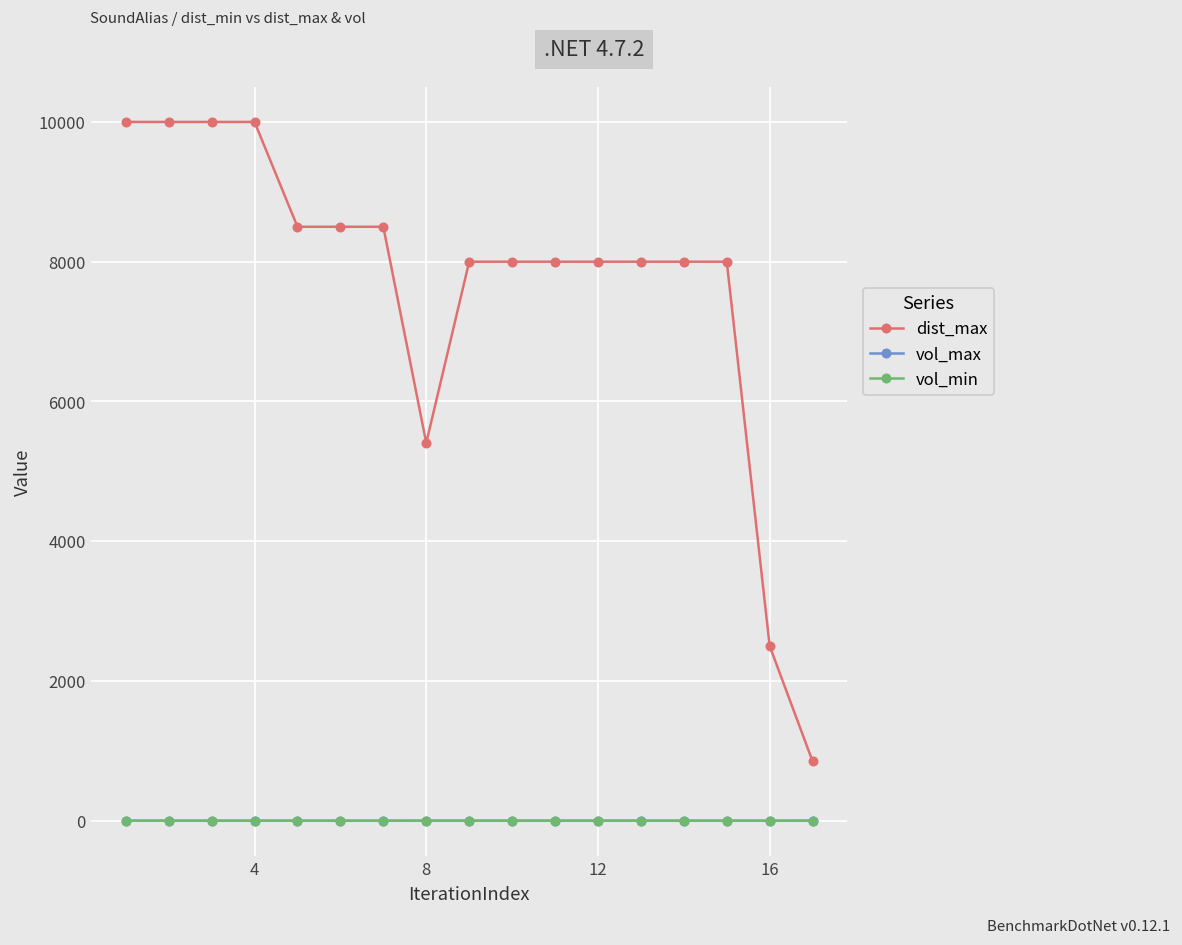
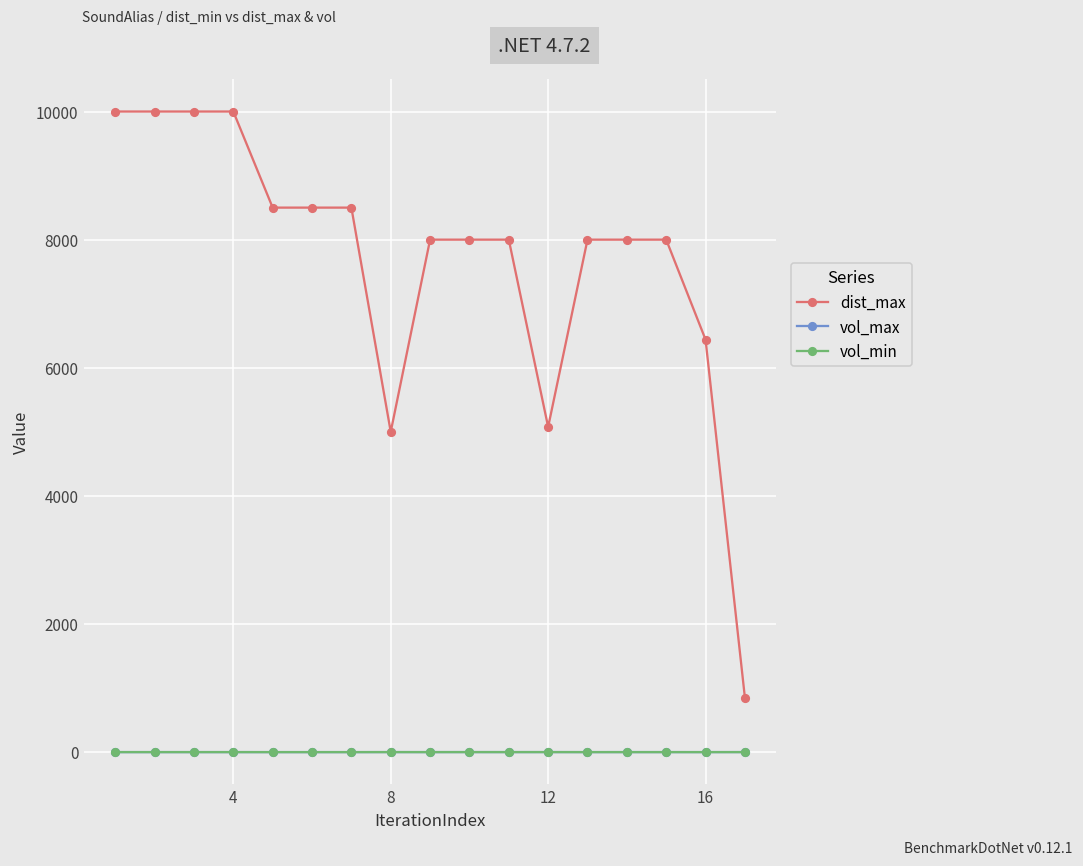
dist_max, 8: 5400 -> 5000
dist_max, 12: 8000 -> 5100
dist_max, 16: 2500 -> 6400
